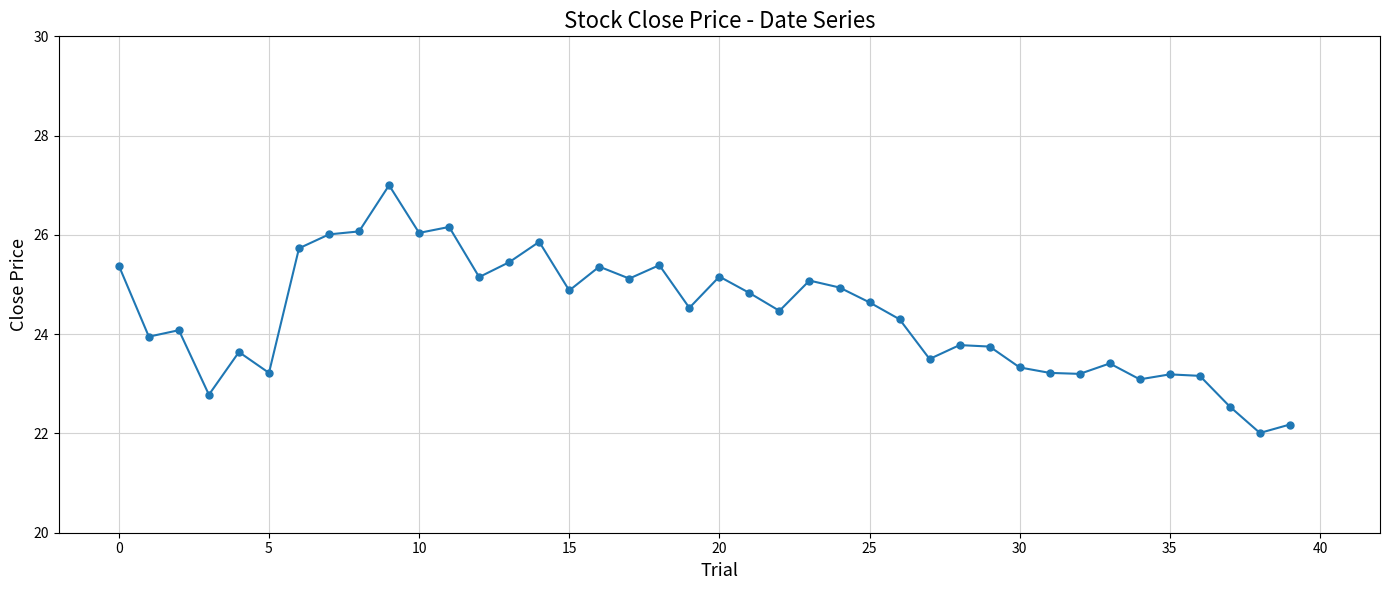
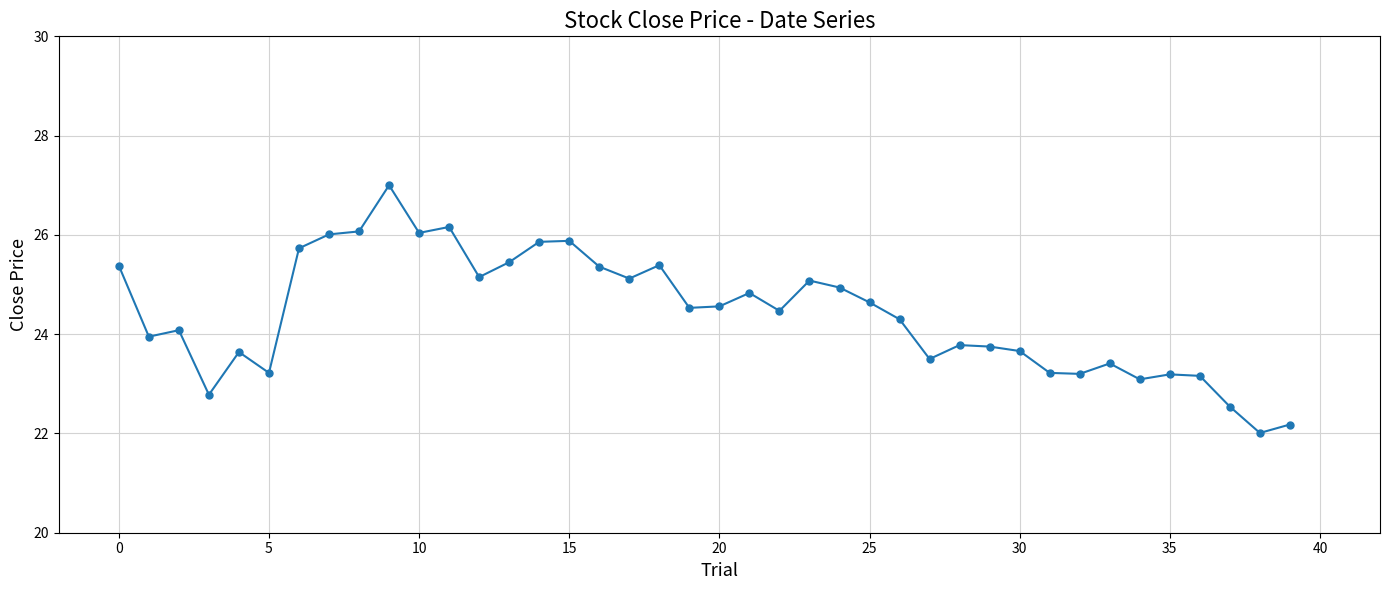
15: 24.9 -> 25.9
20: 25.2 -> 24.6
30: 23.3 -> 23.7
